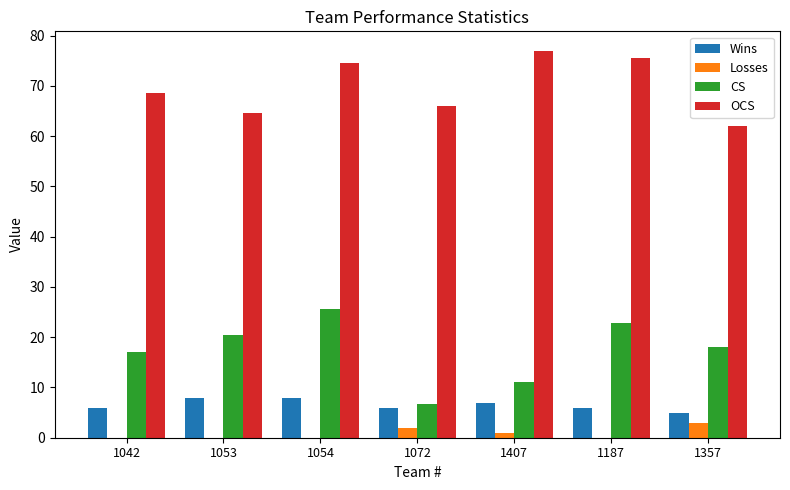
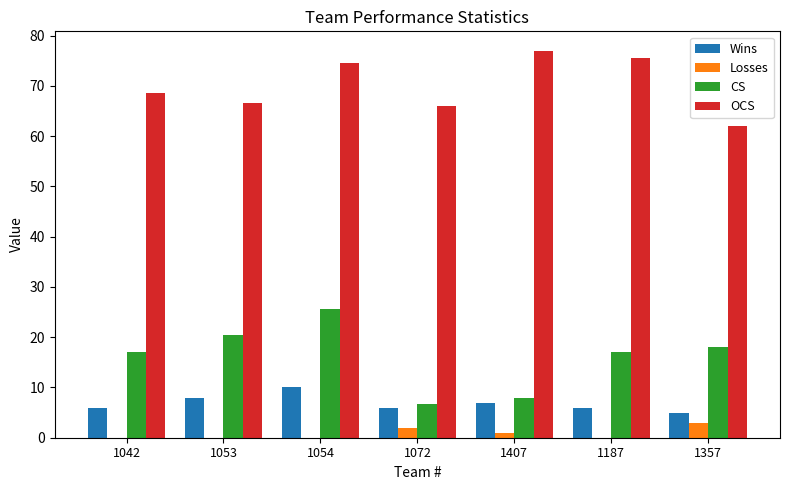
OCS, 1053: 65 -> 67
Wins, 1054: 8 -> 10
CS, 1407: 11 -> 8
CS, 1187: 23 -> 17
